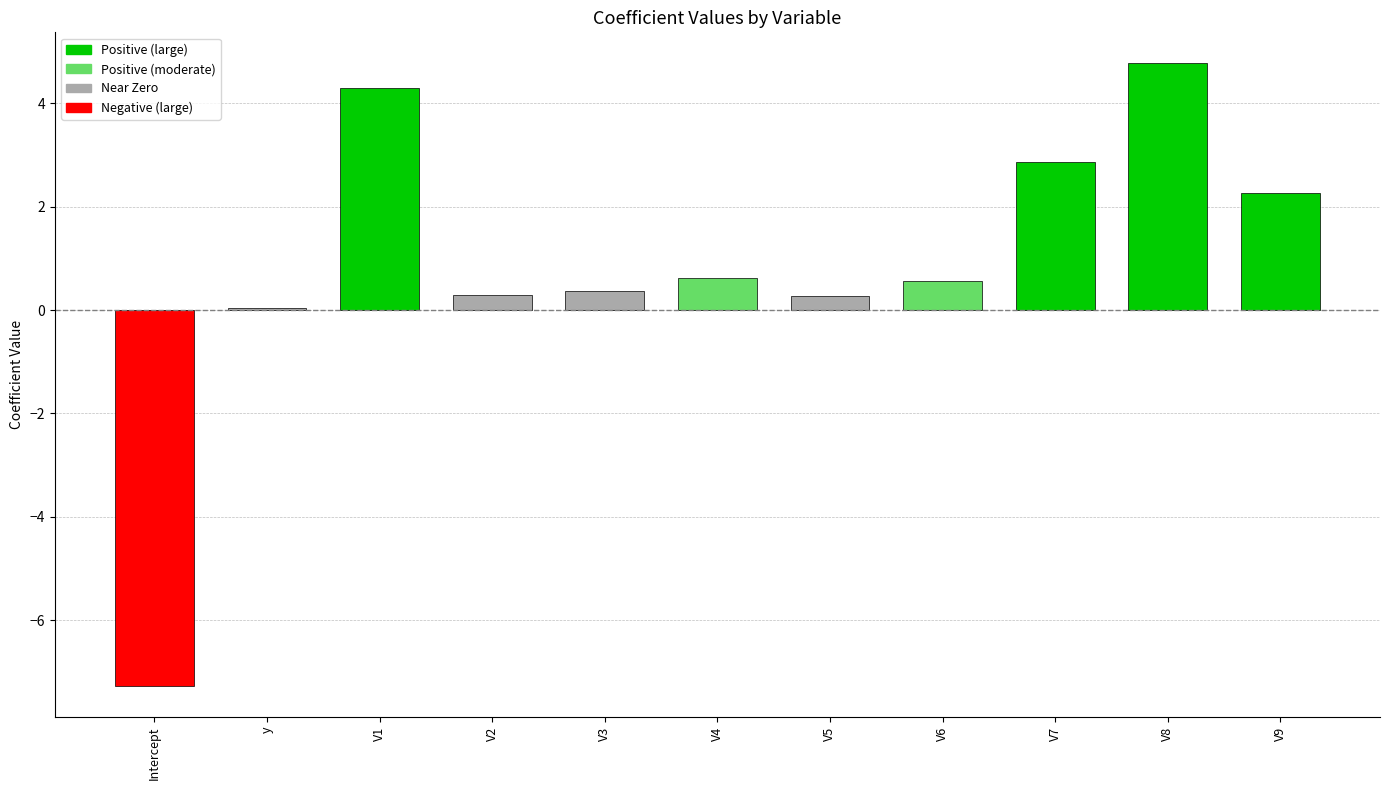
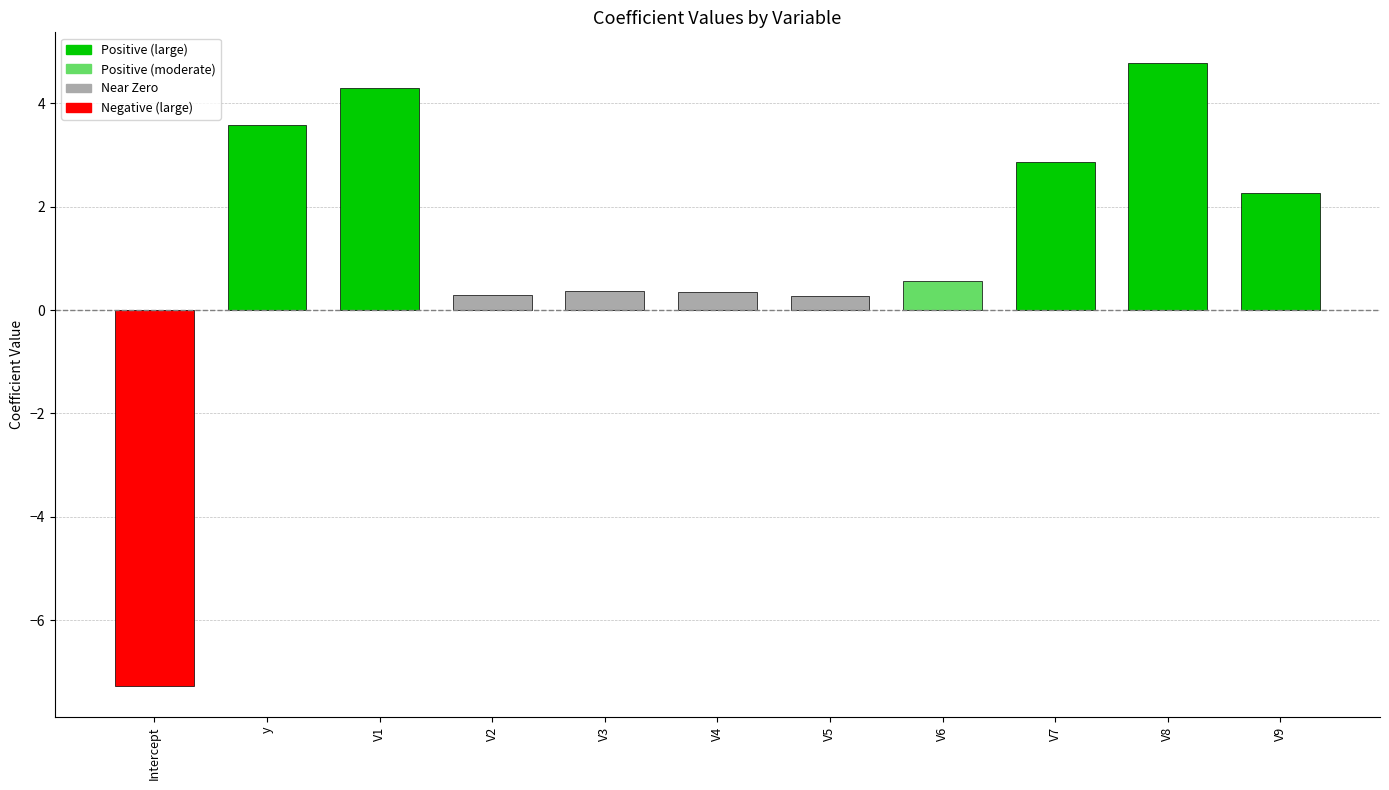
y: 0.0 -> 3.6
V4: 0.6 -> 0.4
